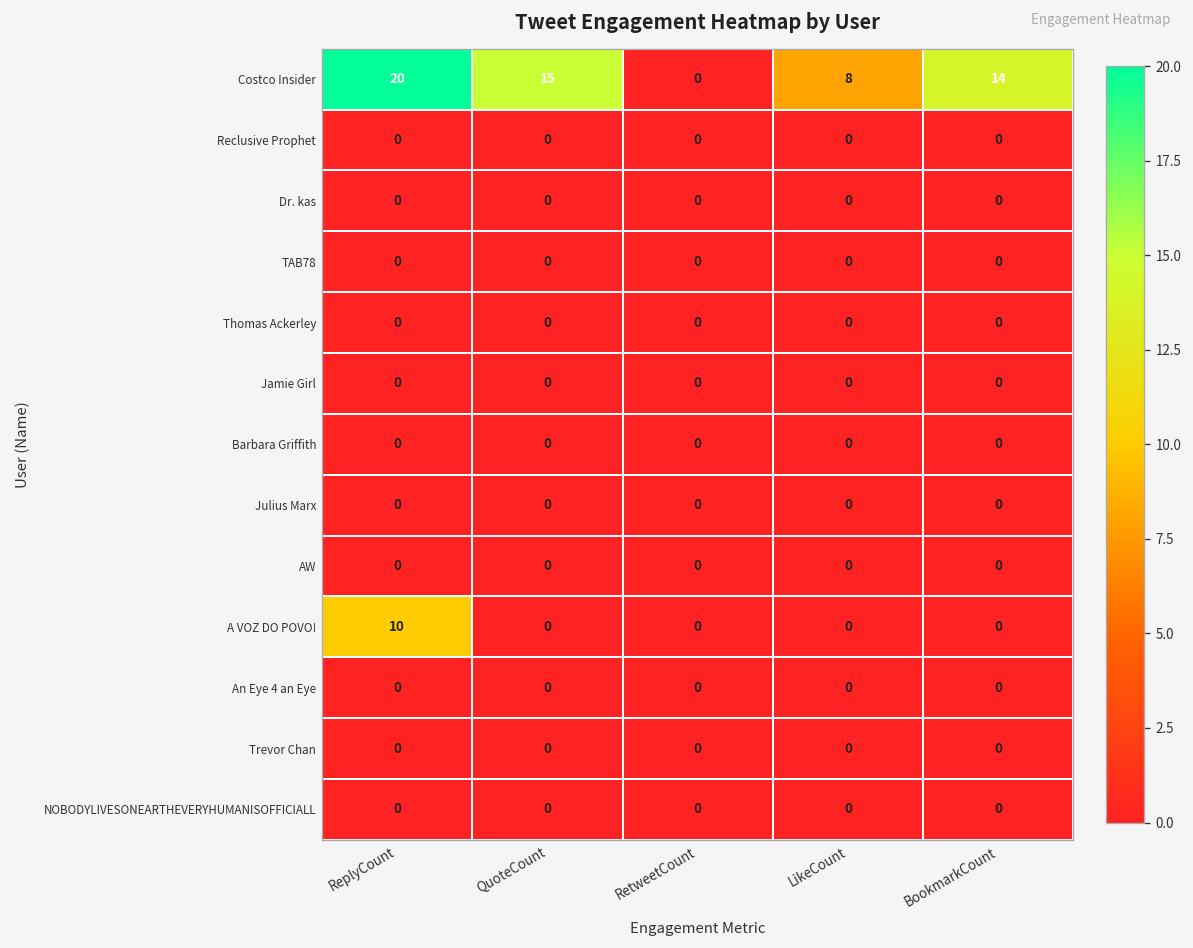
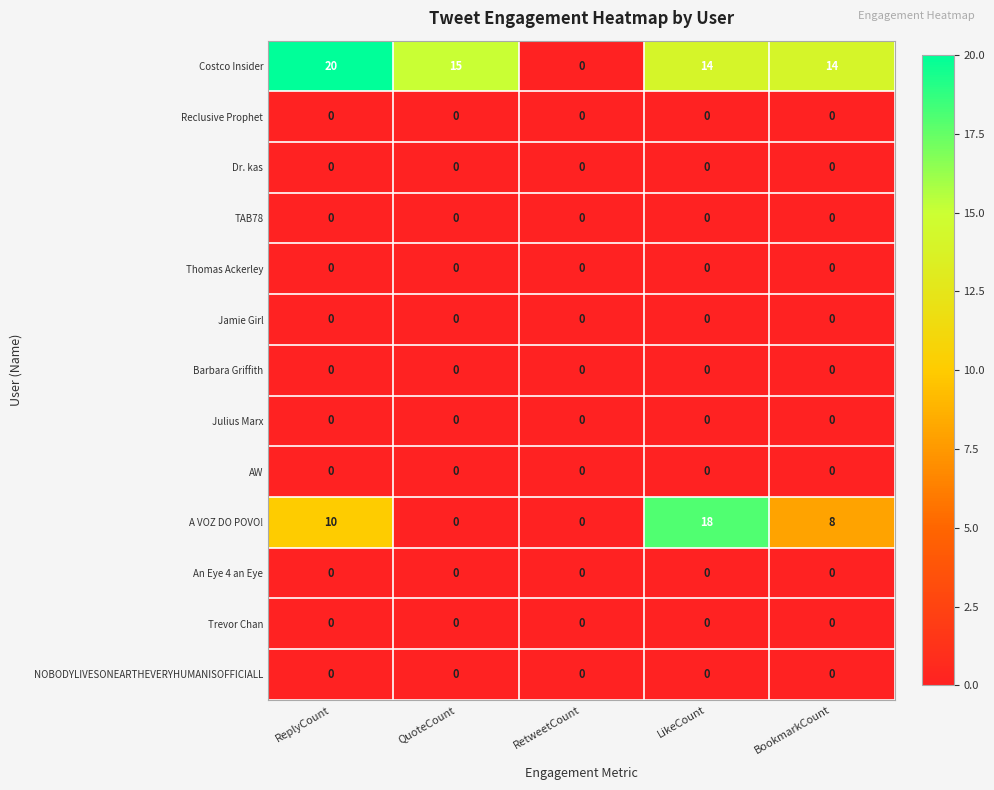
Costco Insider, LikeCount: 8 -> 14
A VOZ DO POVO!, LikeCount: 0 -> 18
A VOZ DO POVO!, BookmarkCount: 0 -> 8
